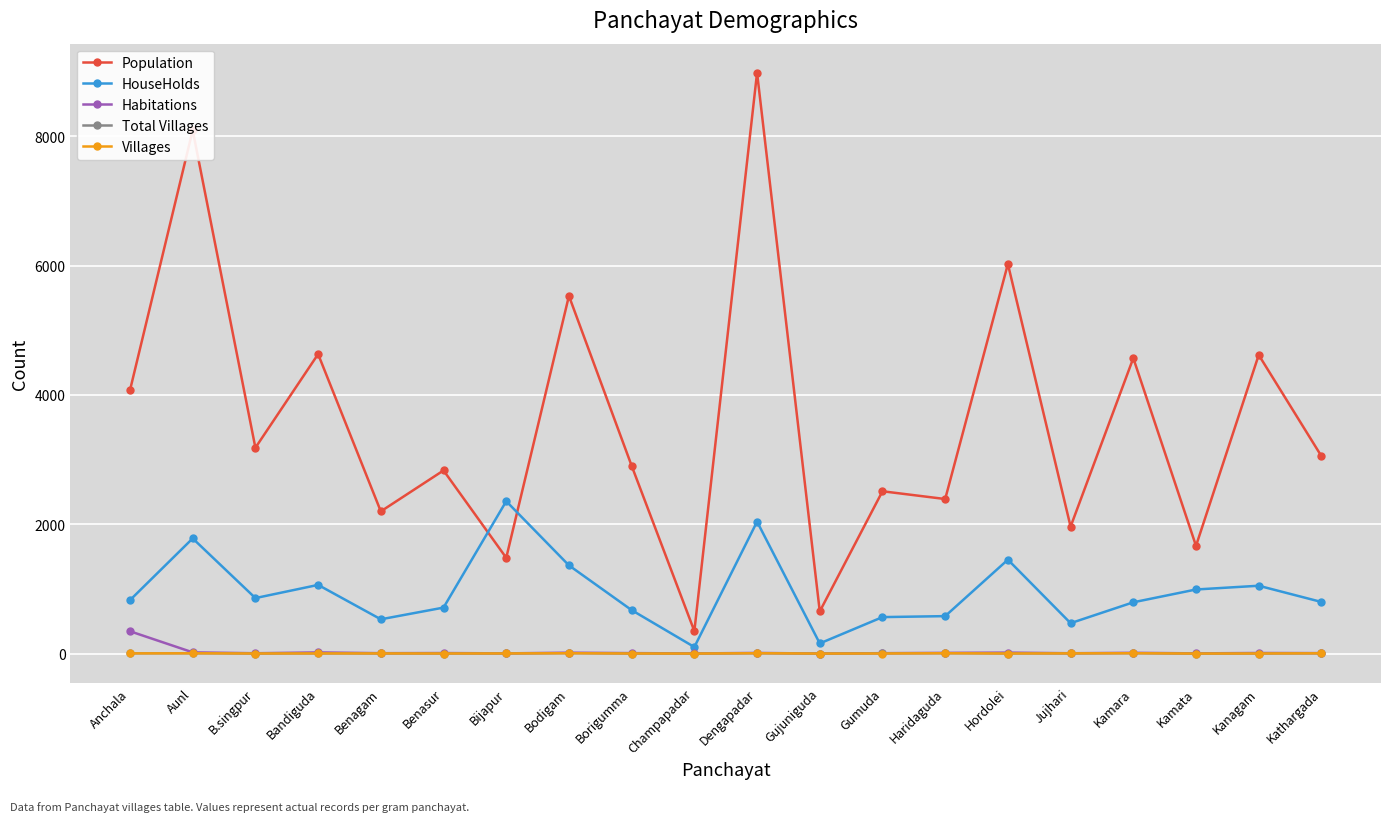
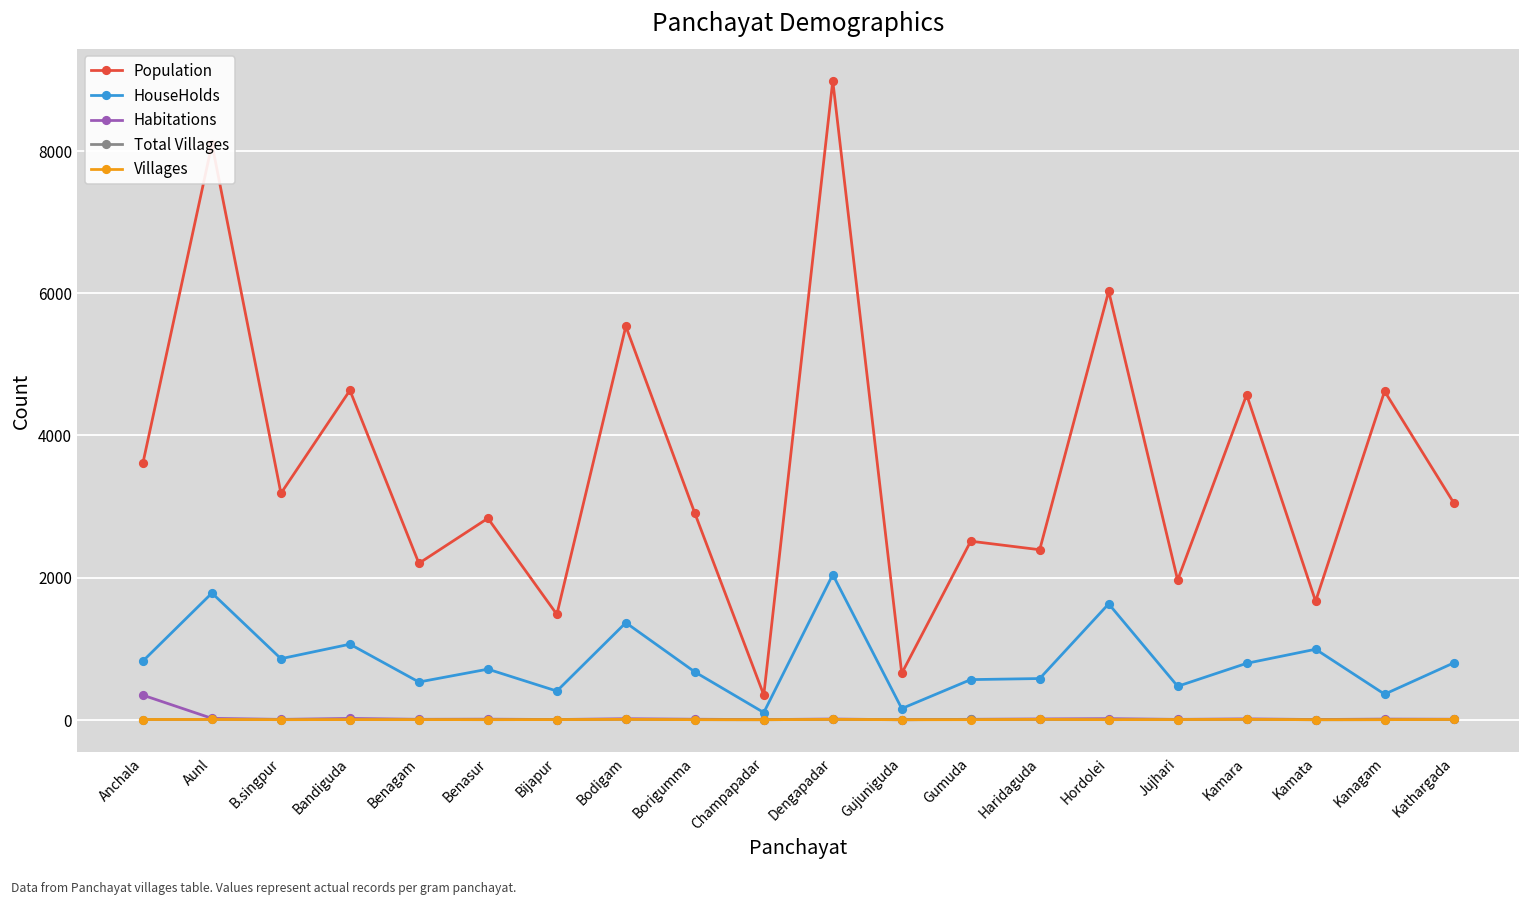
Population, Anchala: 4100 -> 3600
HouseHolds, Bijapur: 2400 -> 400
HouseHolds, Hordolei: 1500 -> 1600
HouseHolds, Kanagam: 1100 -> 400
